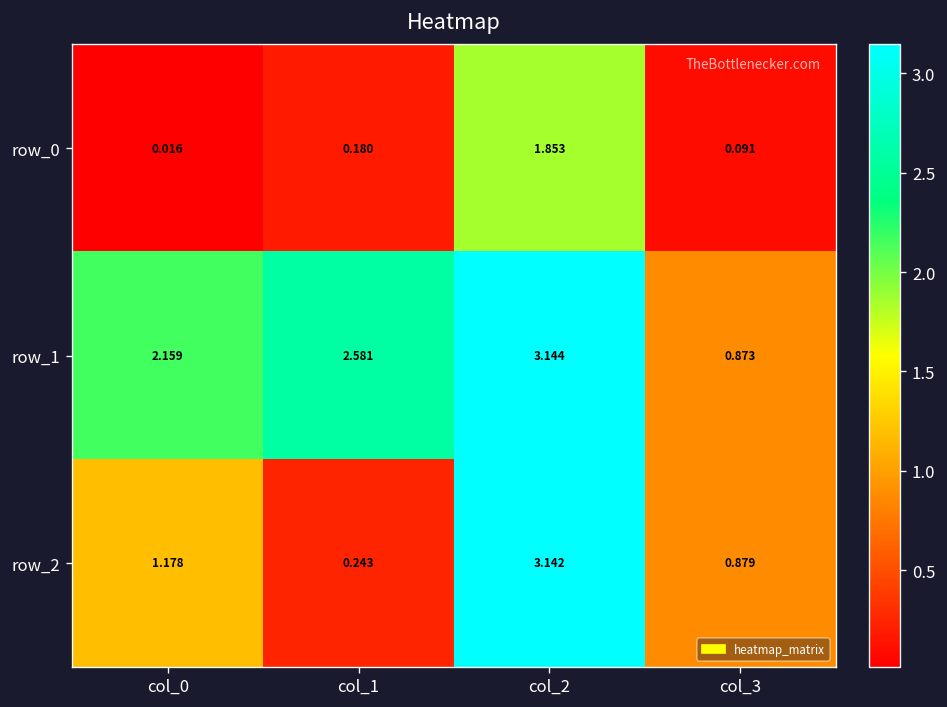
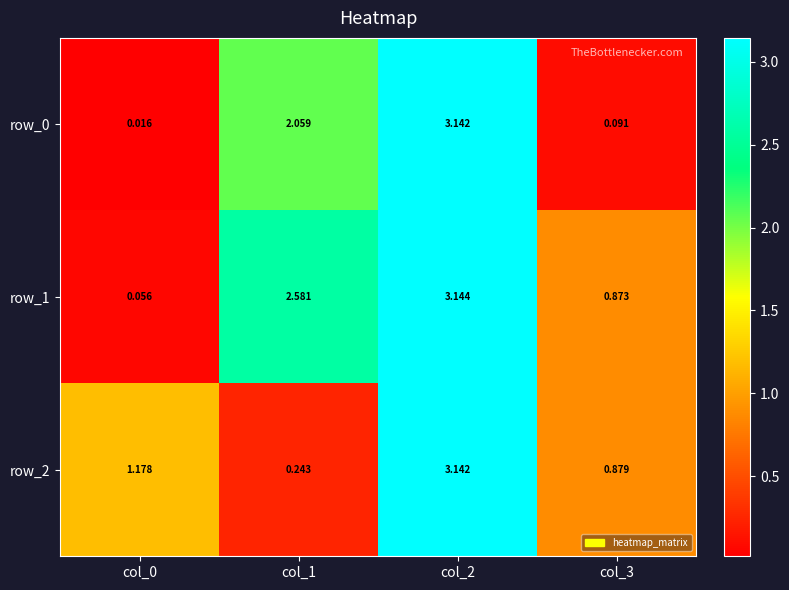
row_0, col_1: 0.180 -> 2.059
row_0, col_2: 1.853 -> 3.142
row_1, col_0: 2.159 -> 0.056
